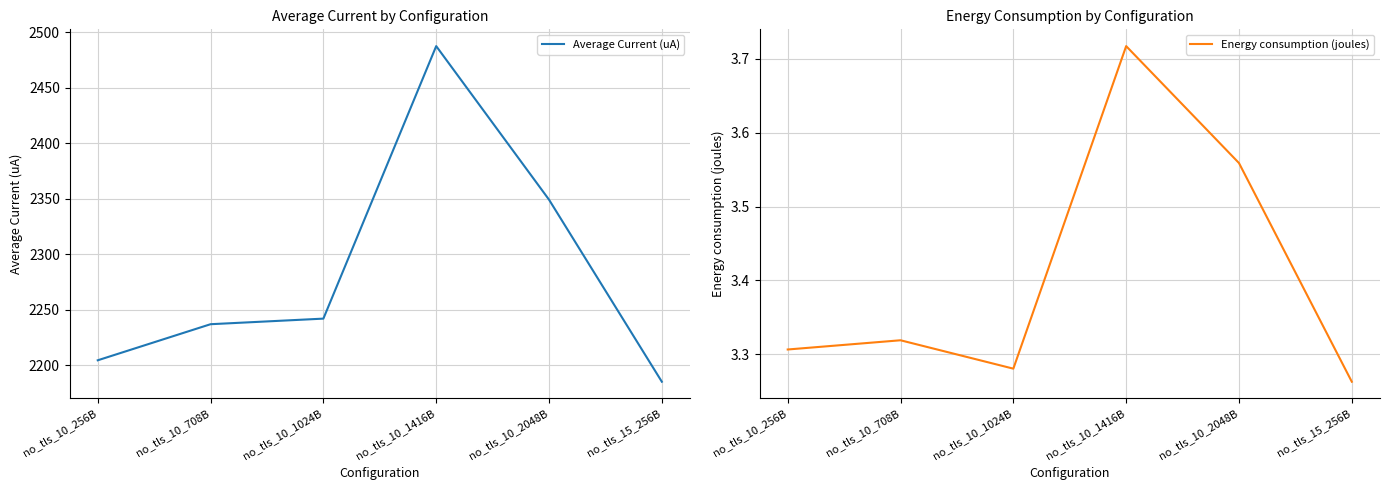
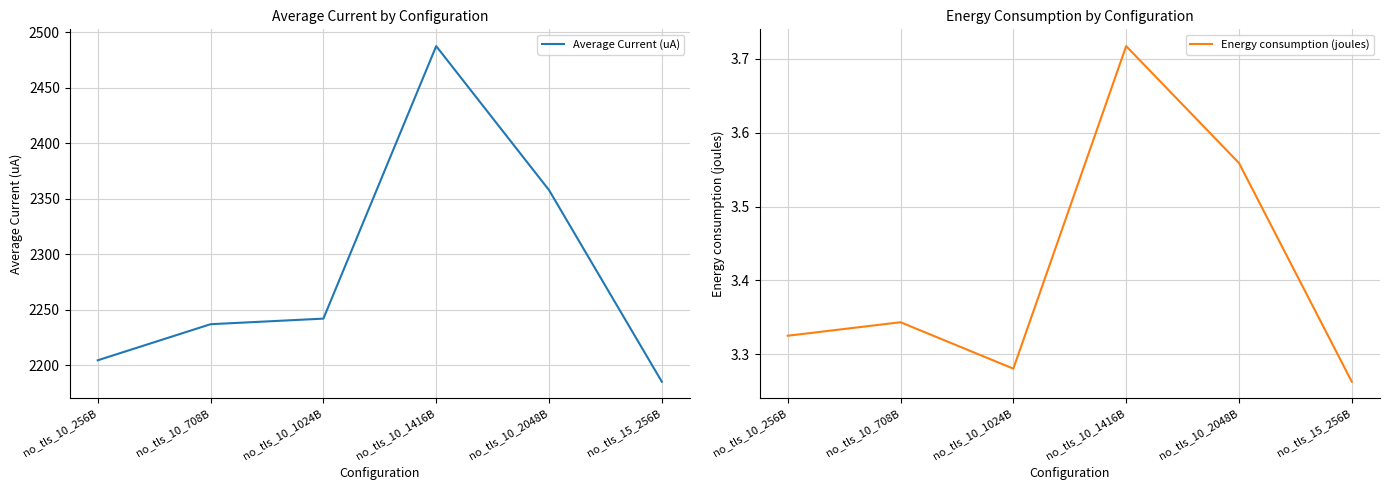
Average Current by Configuration, no_tls_10_2048B: 2349 -> 2358
Energy Consumption by Configuration, no_tls_10_256B: 3.31 -> 3.33
Energy Consumption by Configuration, no_tls_10_708B: 3.32 -> 3.34
